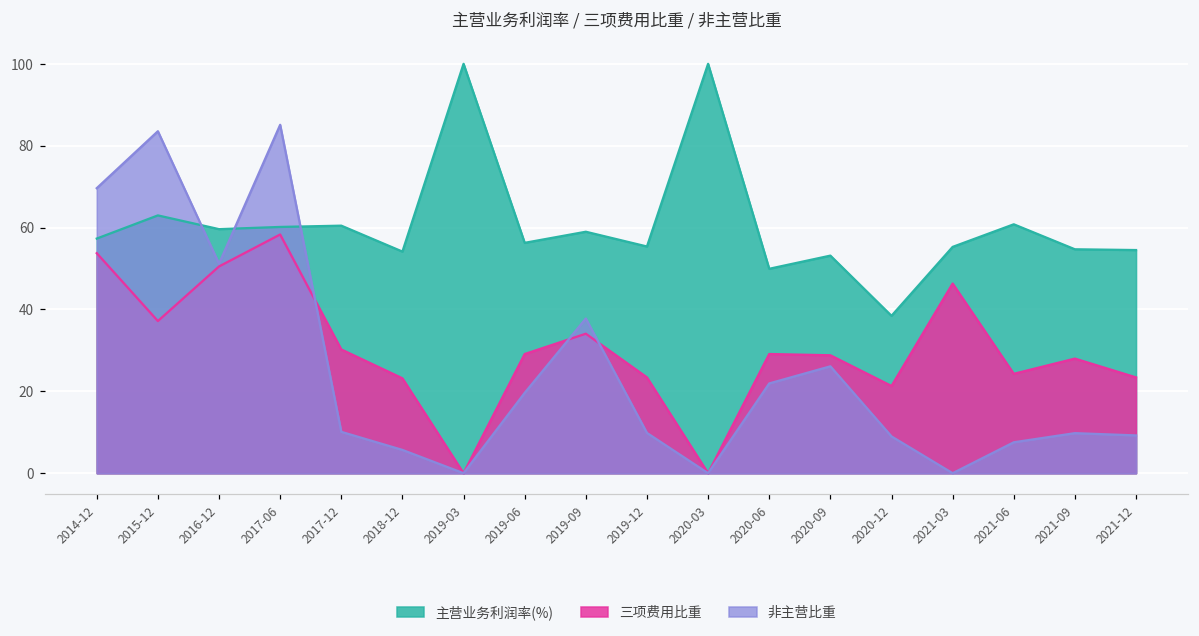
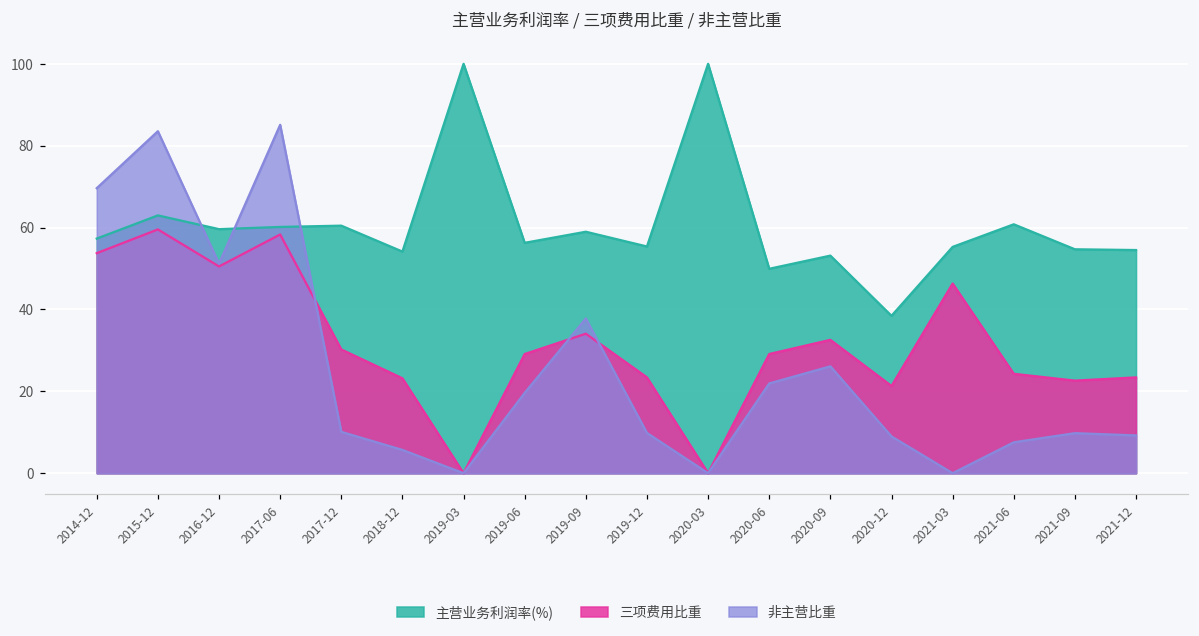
三项费用比重, 2015-12: 37 -> 60
三项费用比重, 2020-09: 29 -> 33
三项费用比重, 2021-09: 28 -> 23
